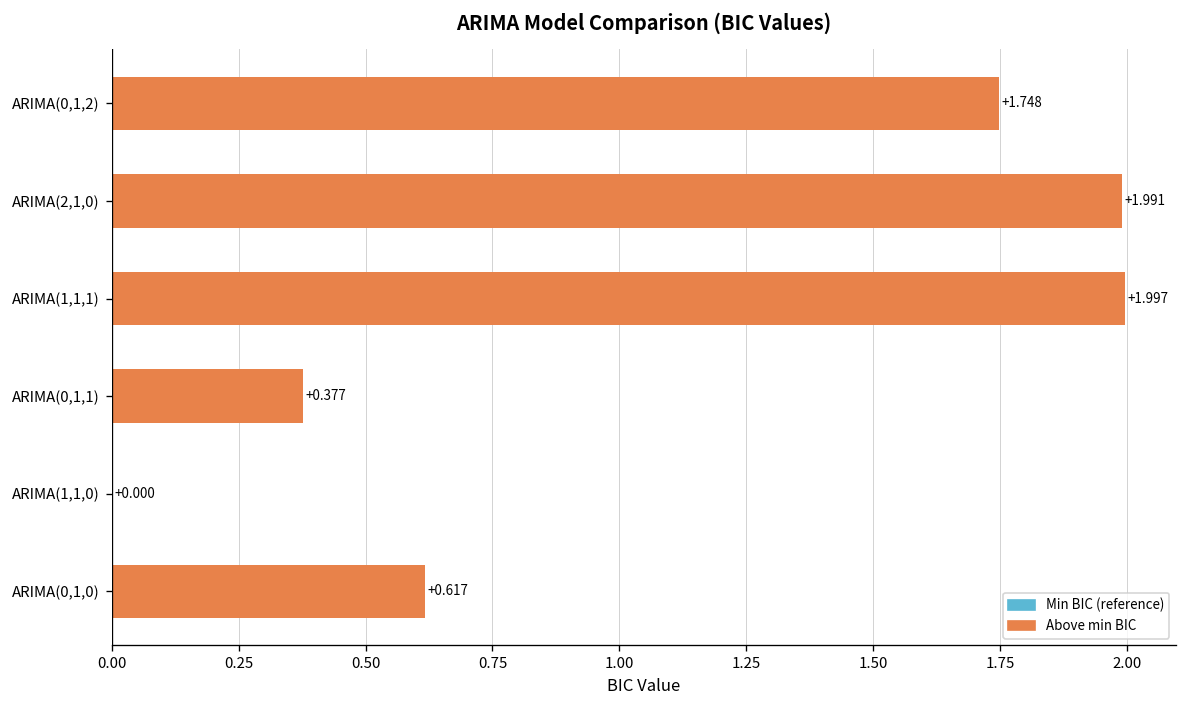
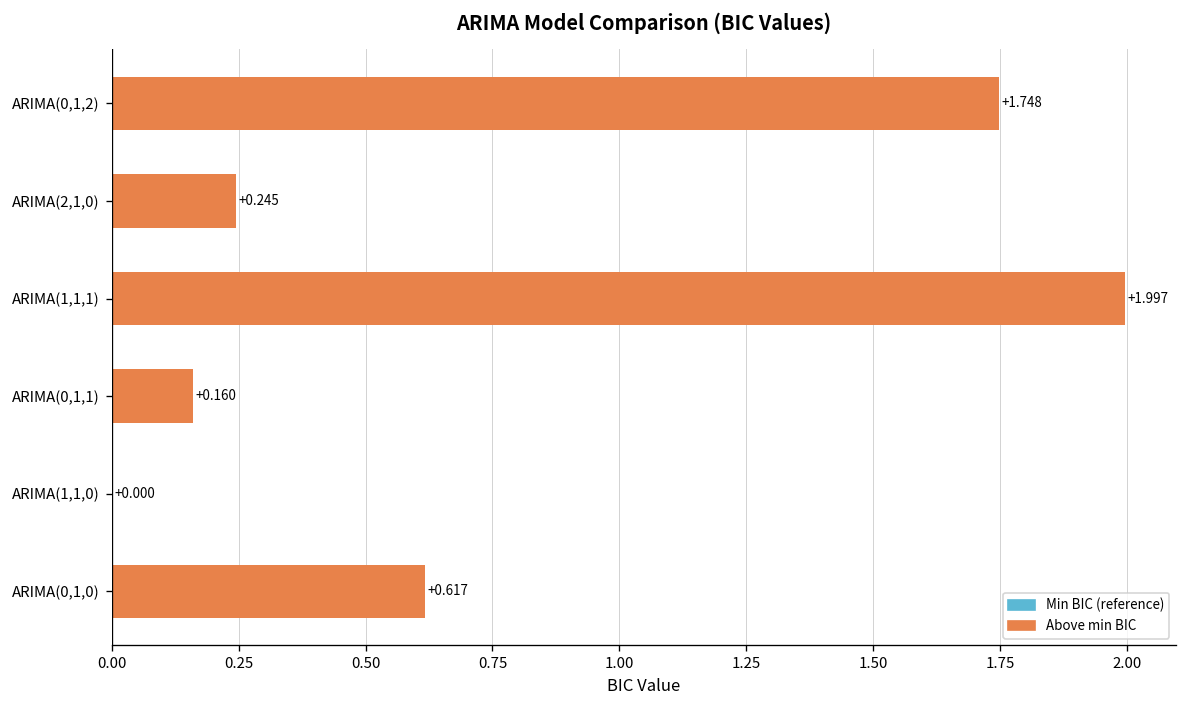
ARIMA(2,1,0): +1.991 -> +0.245
ARIMA(0,1,1): +0.377 -> +0.160
